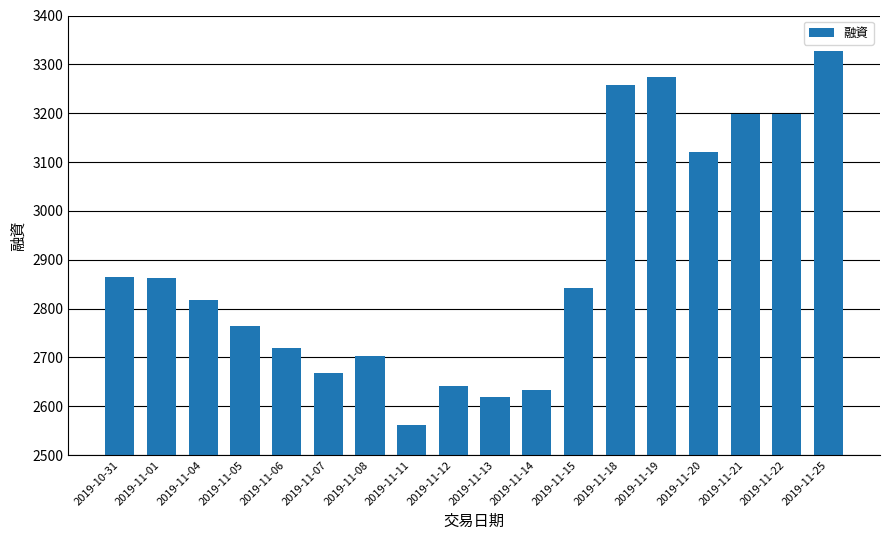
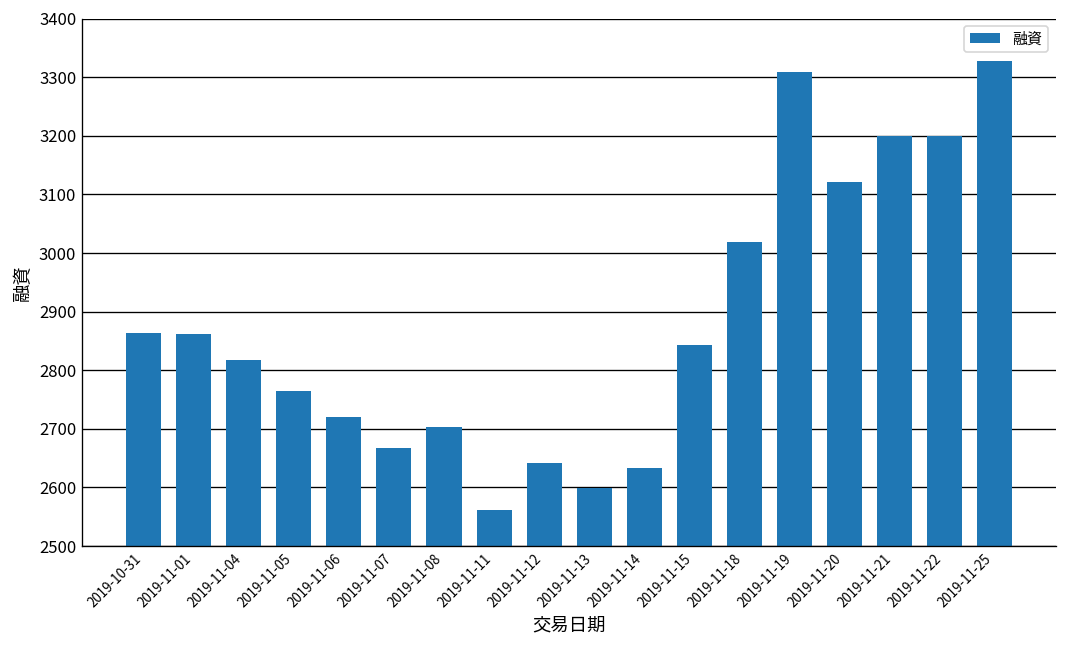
2019-11-13: 2620 -> 2600
2019-11-18: 3260 -> 3020
2019-11-19: 3280 -> 3310
